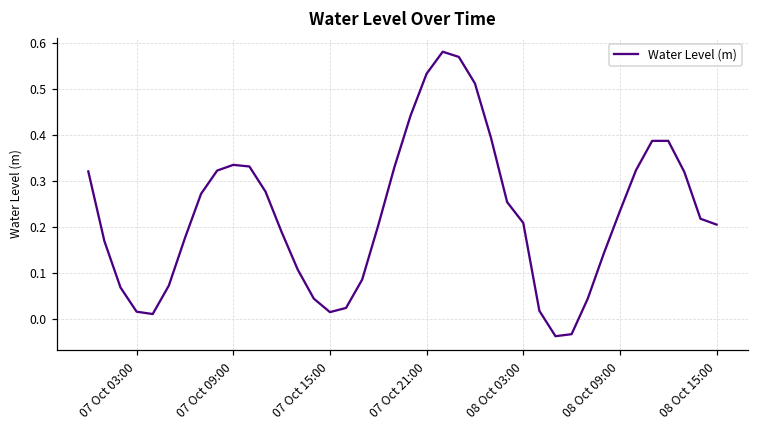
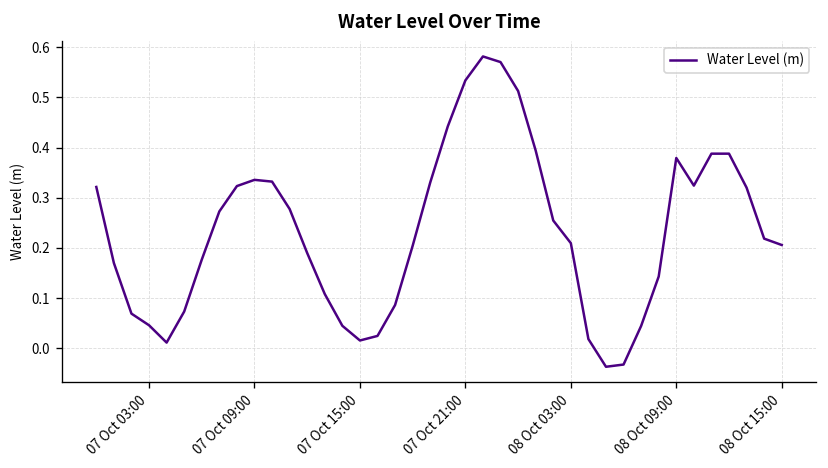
07 Oct 03:00: 0.02 -> 0.05
08 Oct 09:00: 0.24 -> 0.38
